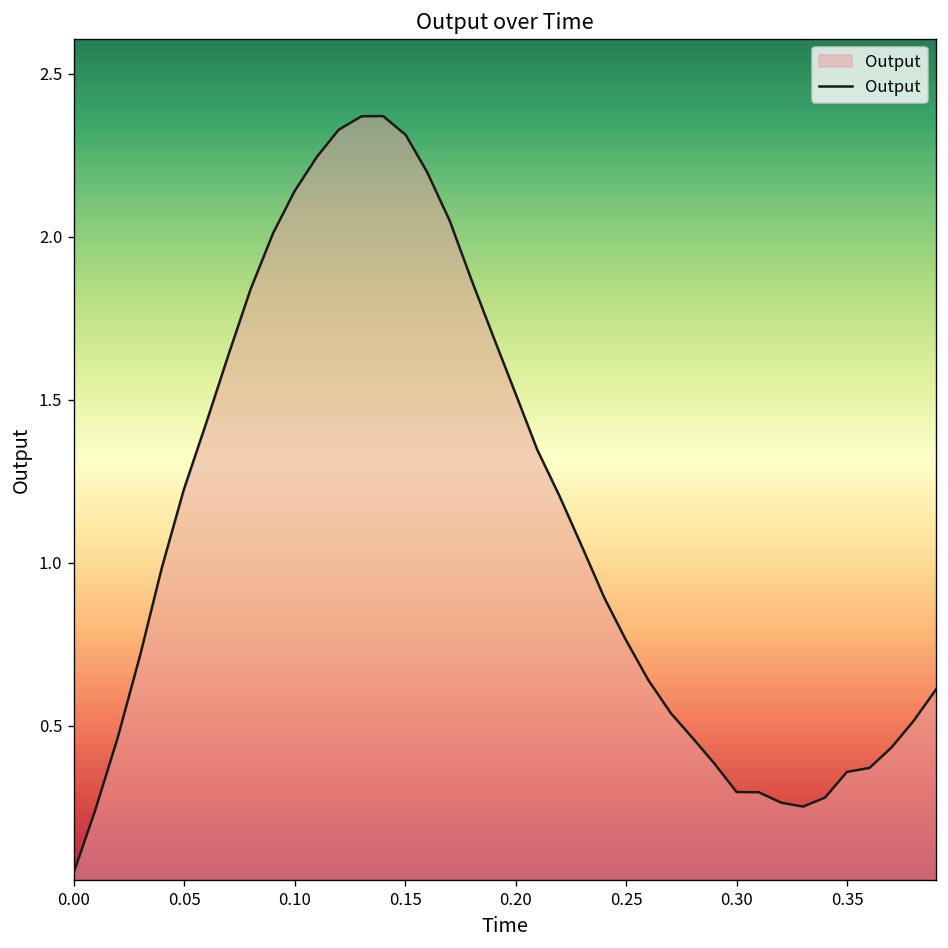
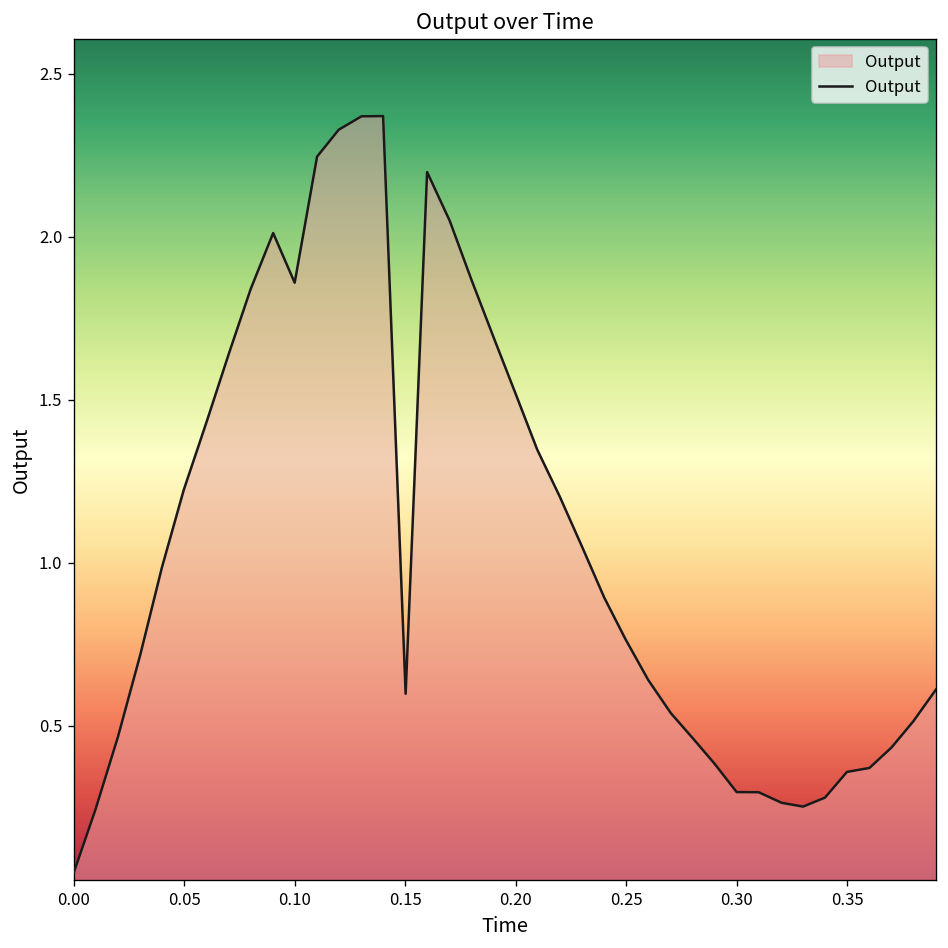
0.10: 2.14 -> 1.86
0.15: 2.31 -> 0.60
